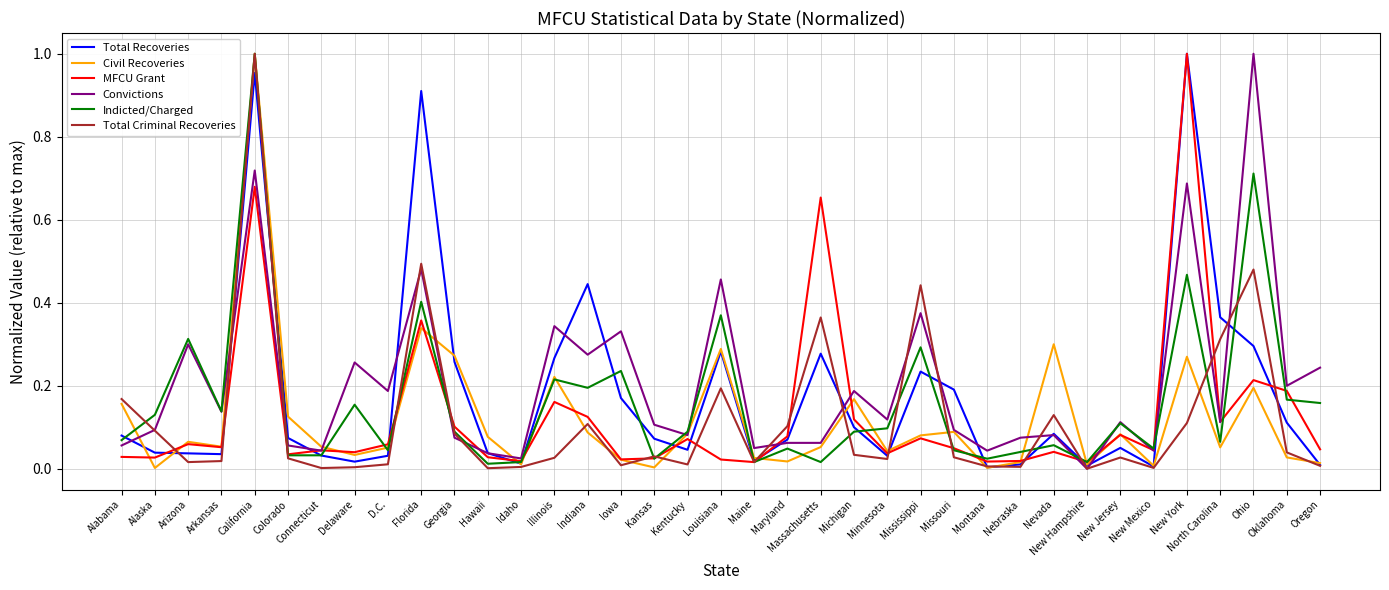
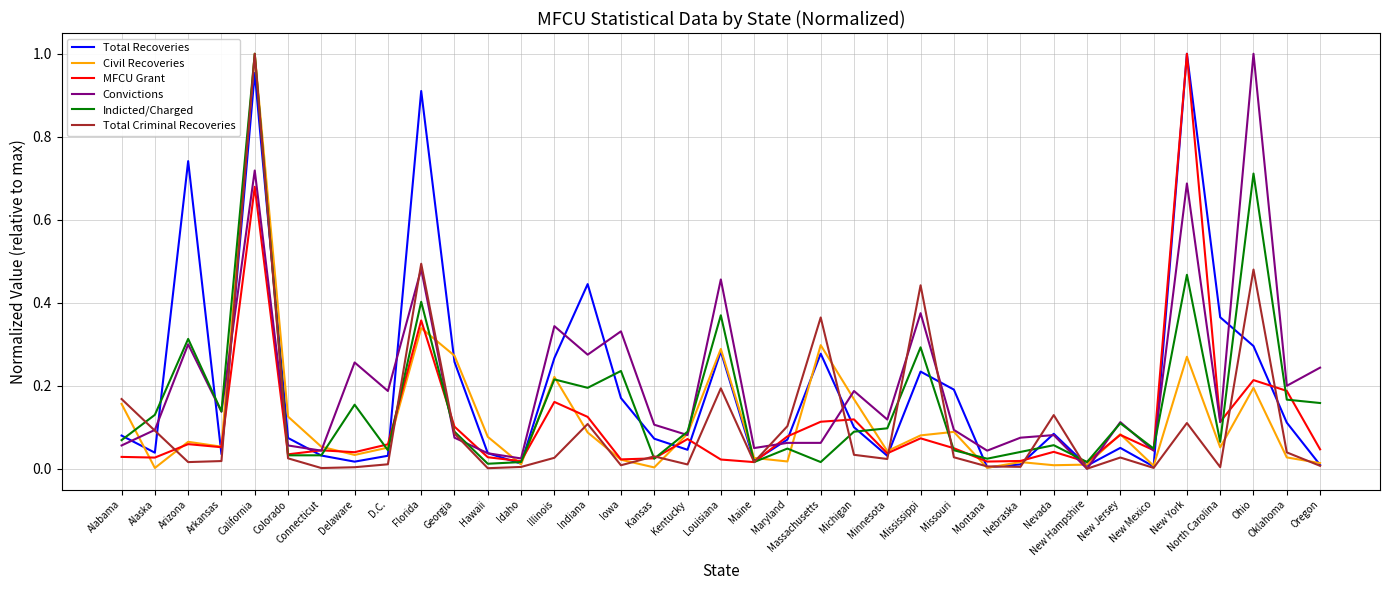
Total Recoveries, Arizona: 0.04 -> 0.74
Civil Recoveries, Massachusetts: 0.05 -> 0.30
MFCU Grant, Massachusetts: 0.65 -> 0.11
Civil Recoveries, Nevada: 0.30 -> 0.01
Total Criminal Recoveries, North Carolina: 0.31 -> 0.00
